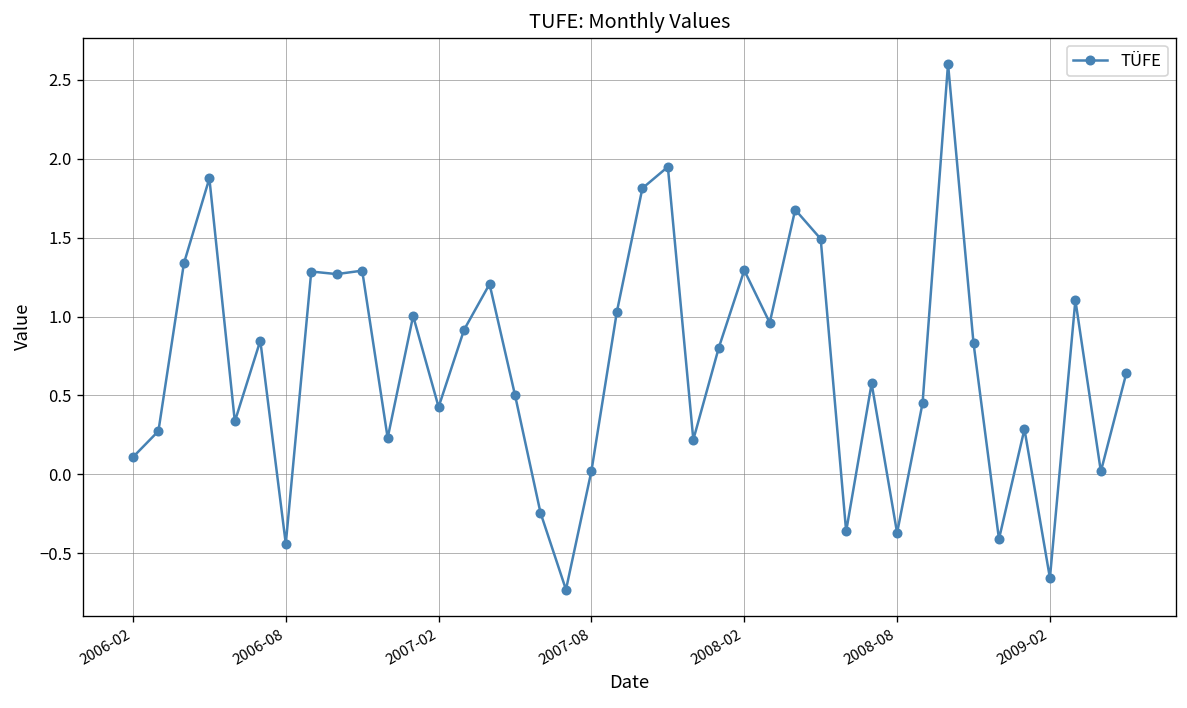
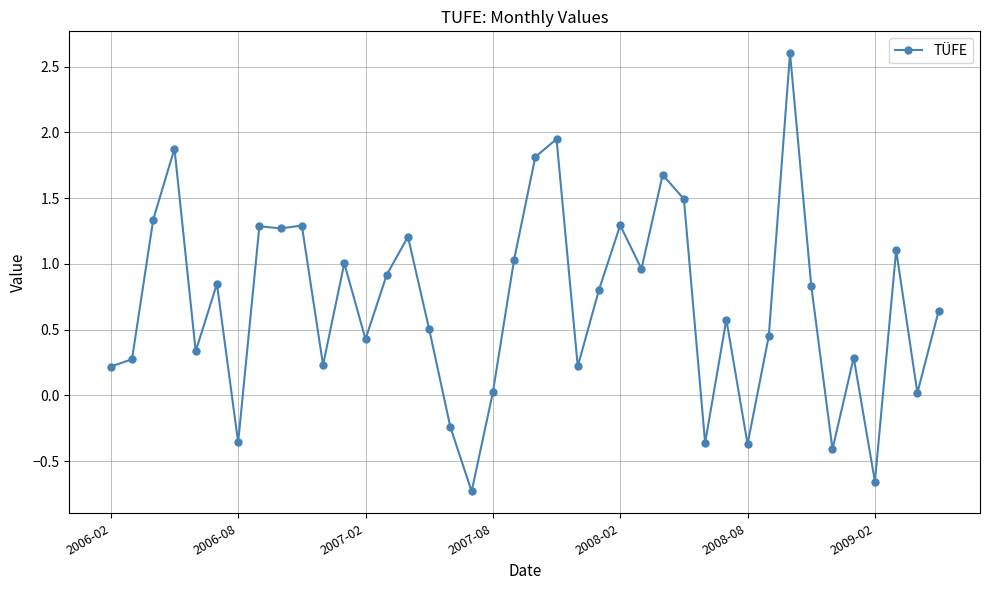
2006-02: 0.11 -> 0.22
2006-08: -0.44 -> -0.36
